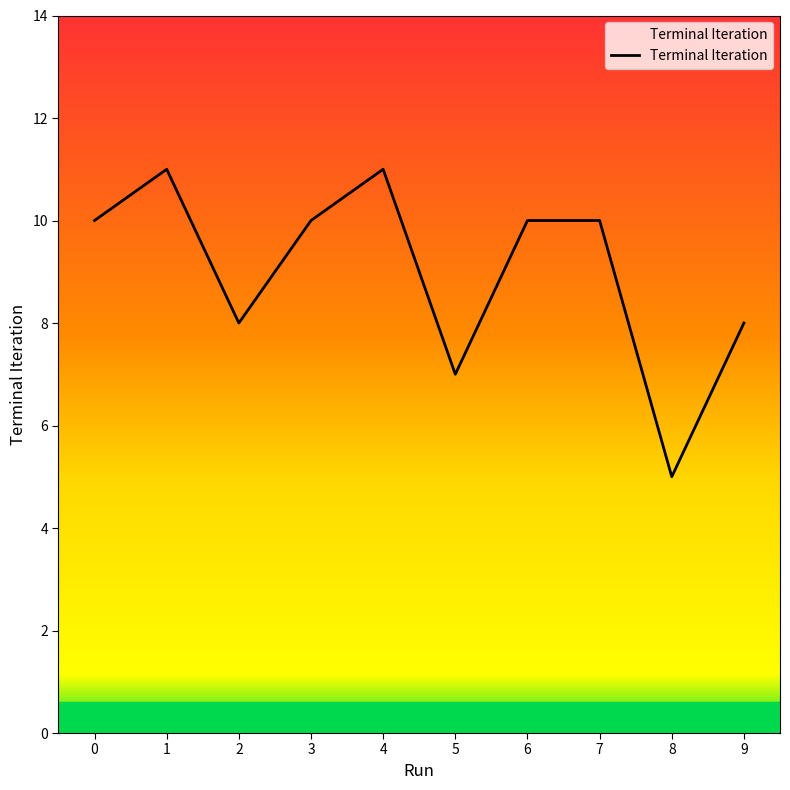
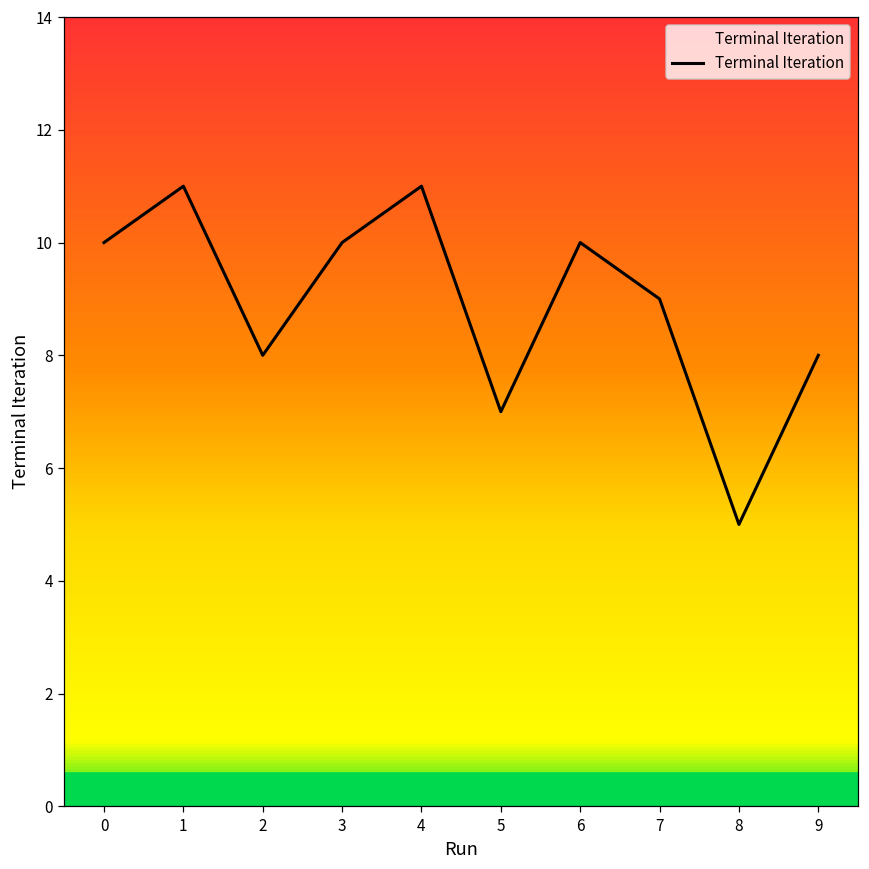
7: 10 -> 9
